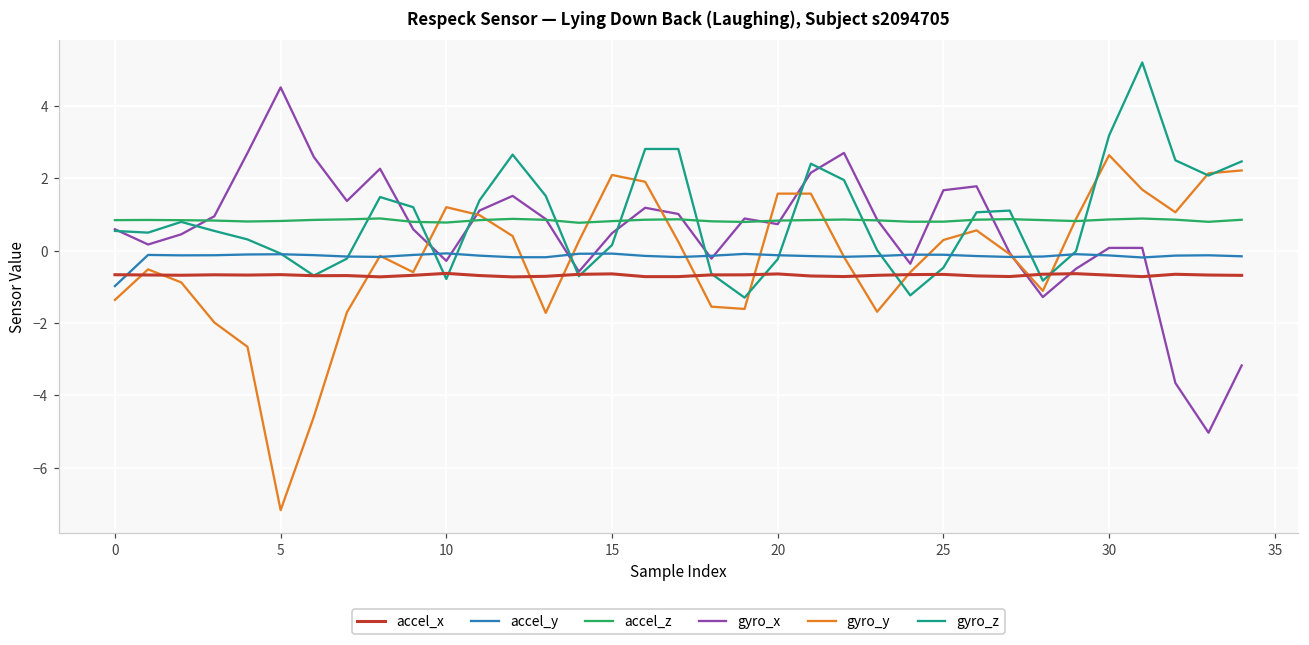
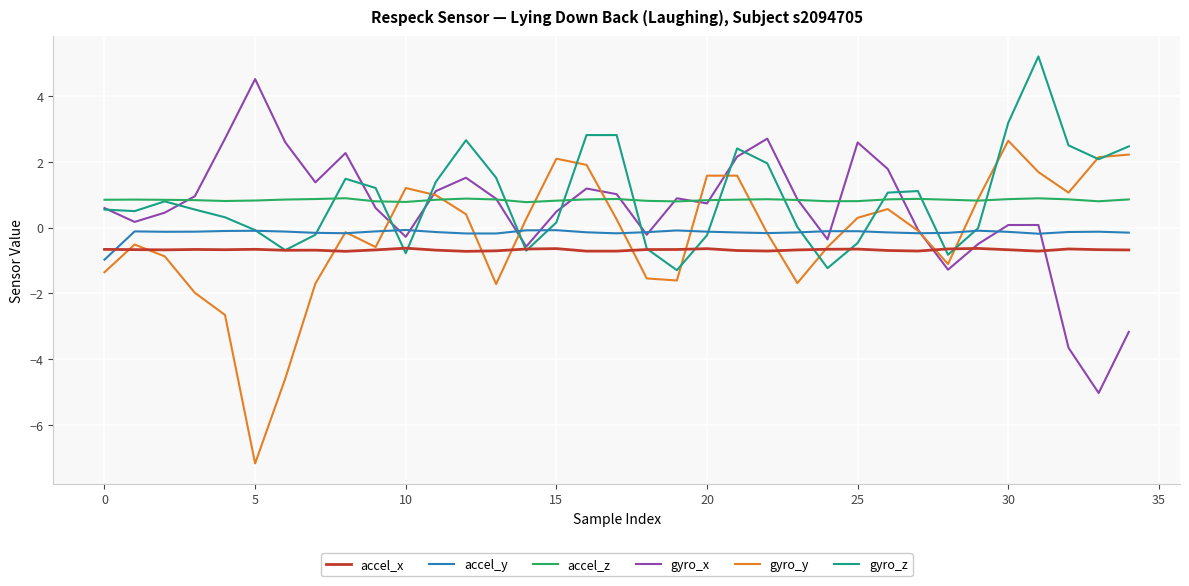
gyro_x, 25: 1.7 -> 2.6
